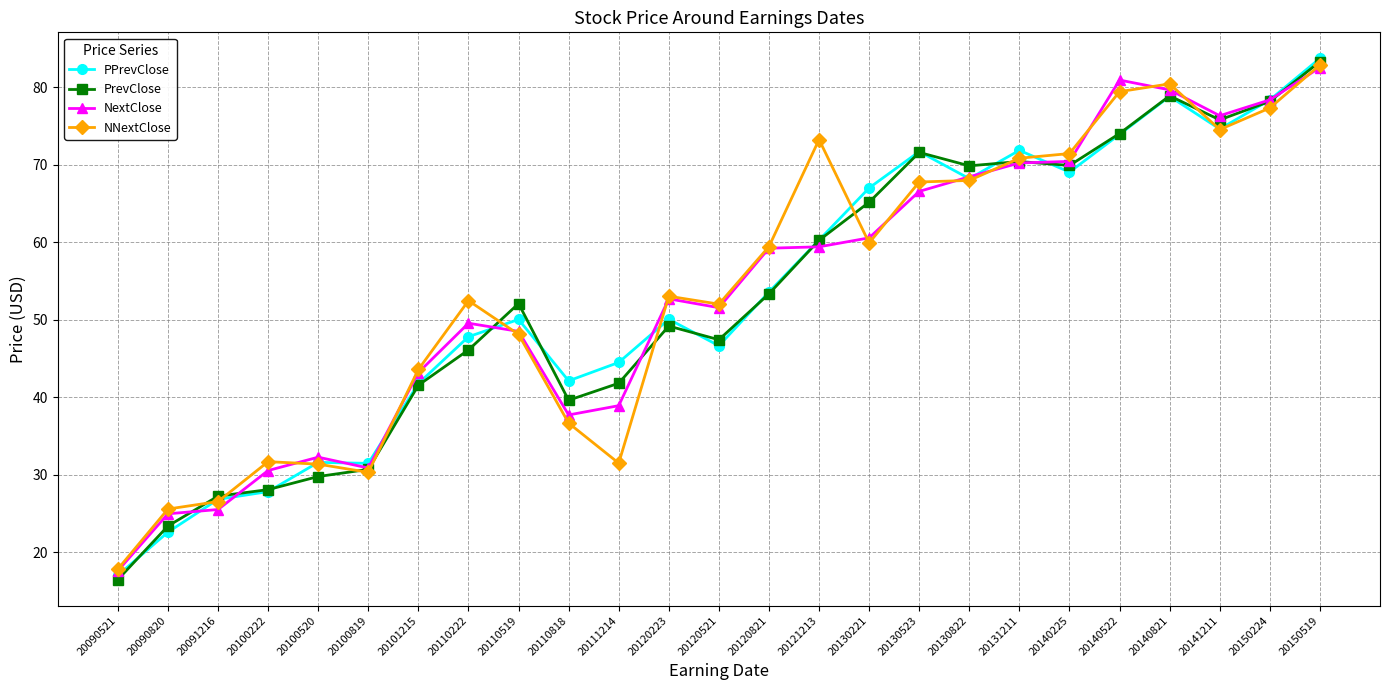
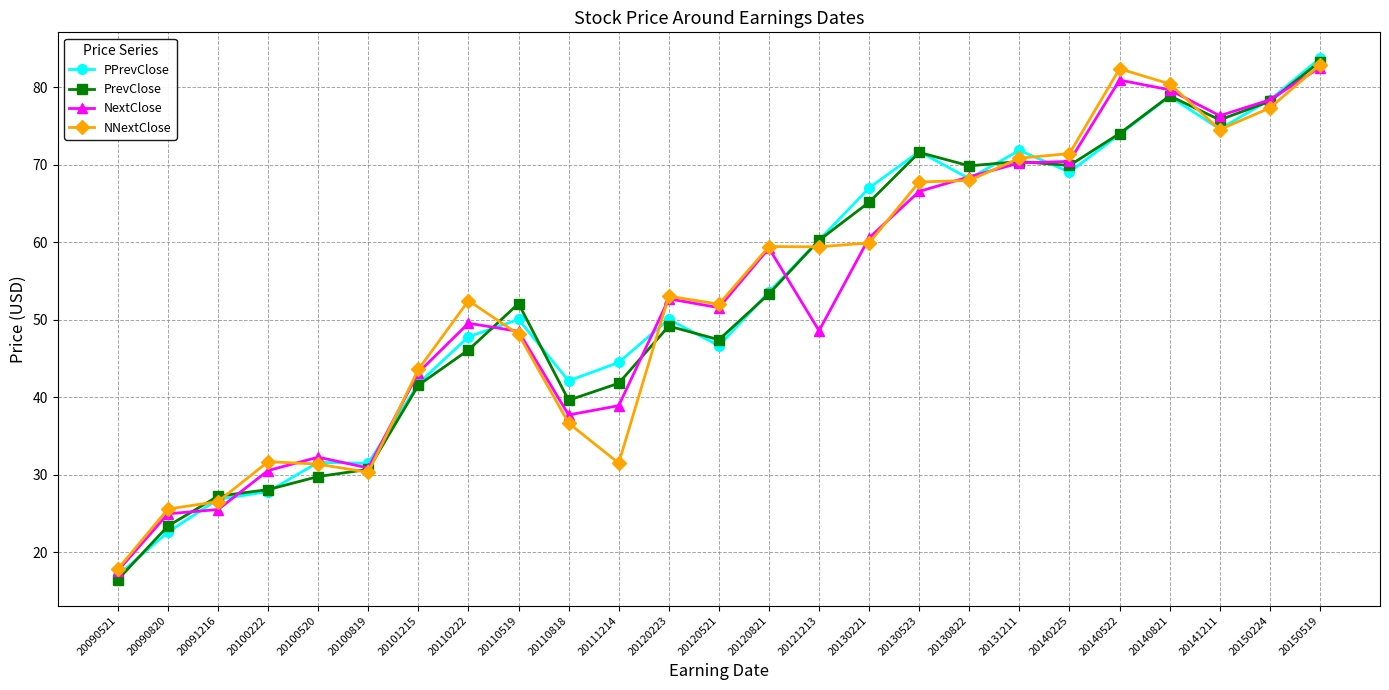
NextClose, 20121213: 59 -> 49
NNextClose, 20121213: 73 -> 59
NNextClose, 20140522: 79 -> 82
